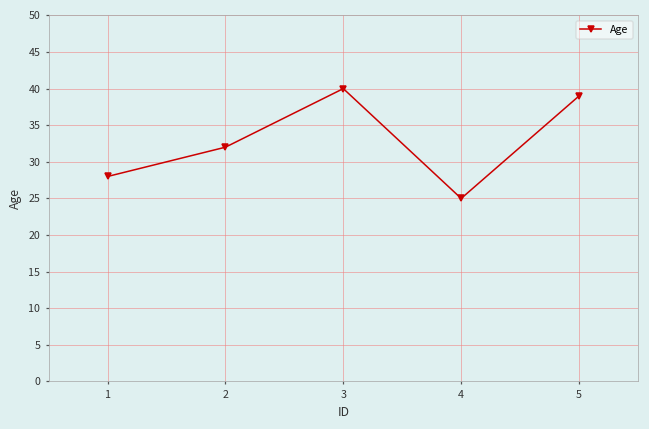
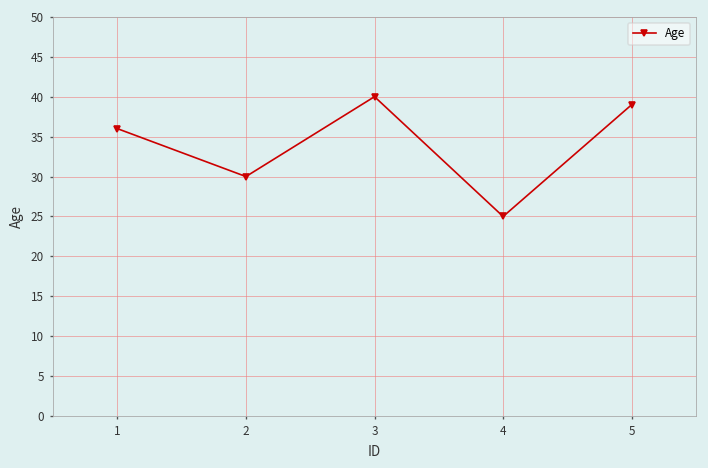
1: 28 -> 36
2: 32 -> 30
